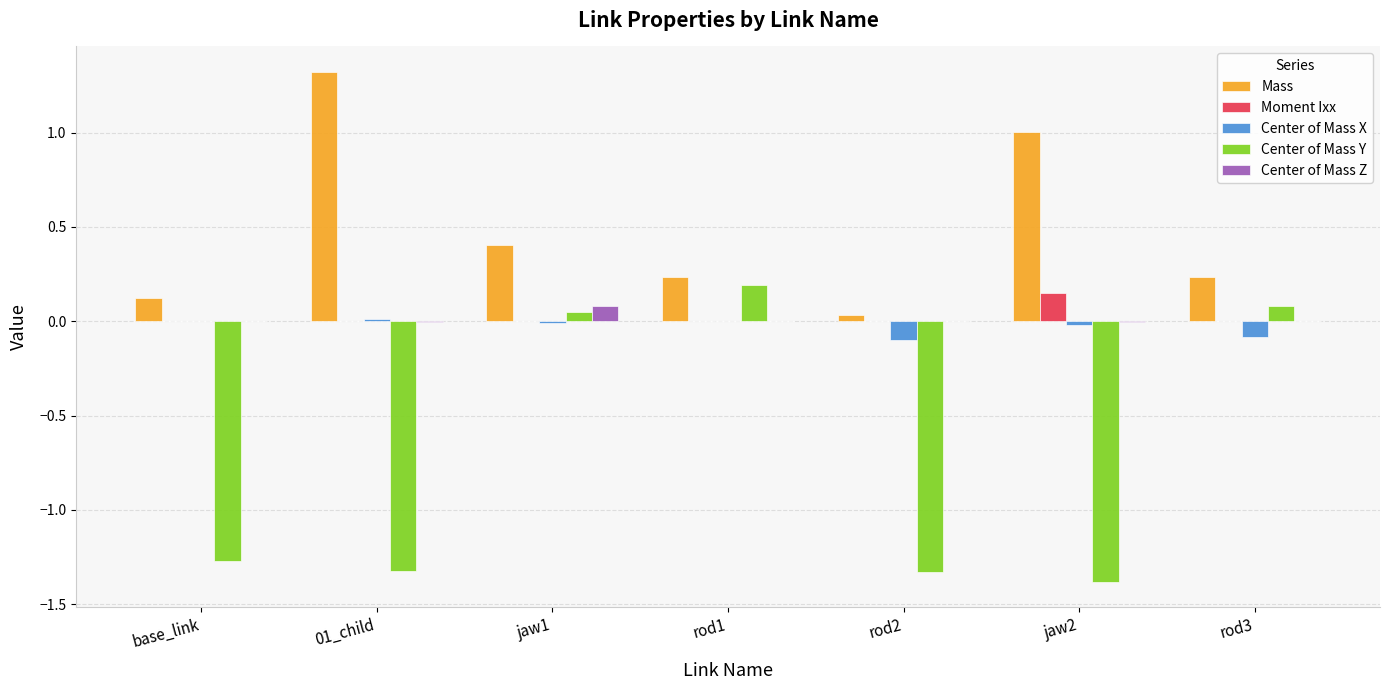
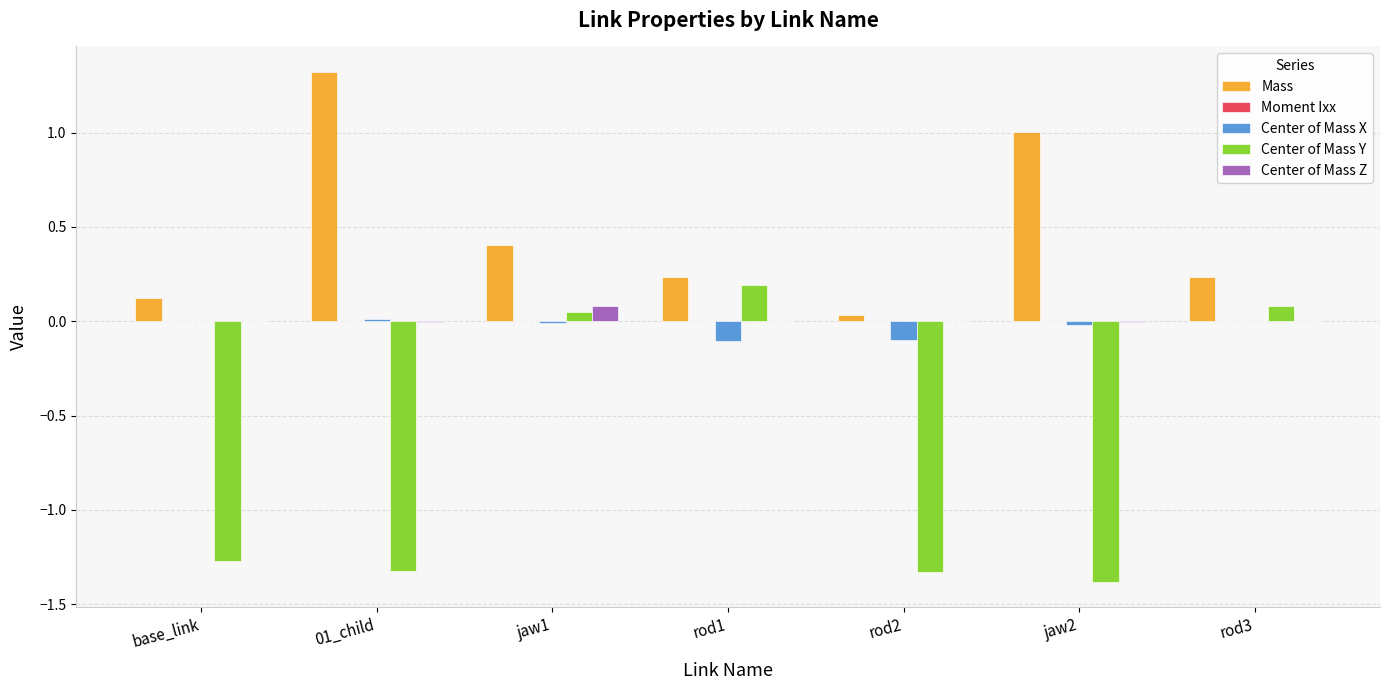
Center of Mass X, rod1: 0.00 -> -0.11
Moment Ixx, jaw2: 0.15 -> 0.00
Center of Mass X, rod3: -0.08 -> 0.00
